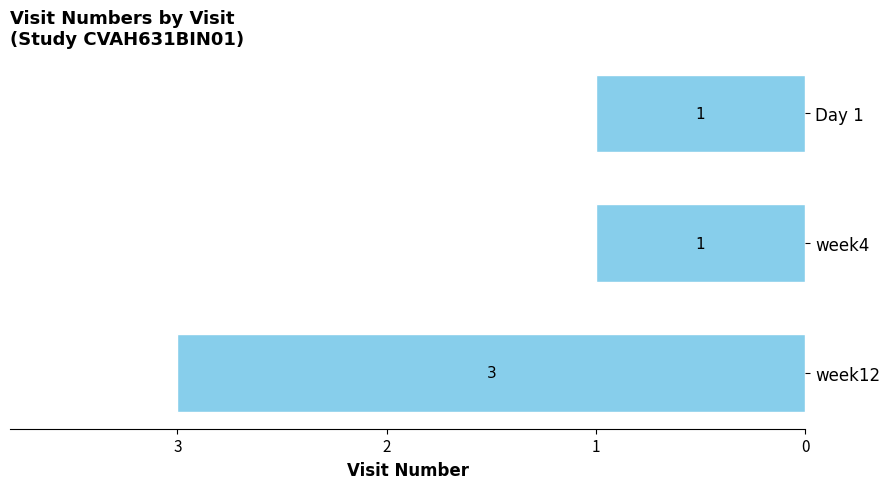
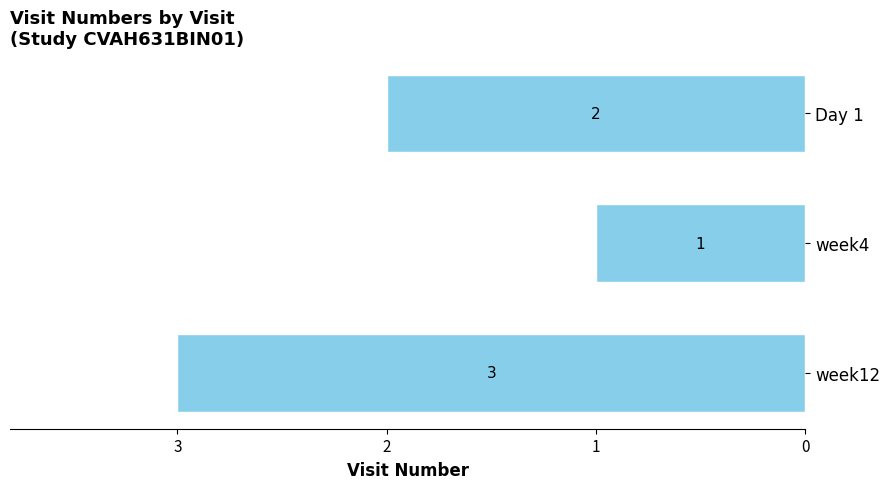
Day 1: 1 -> 2
